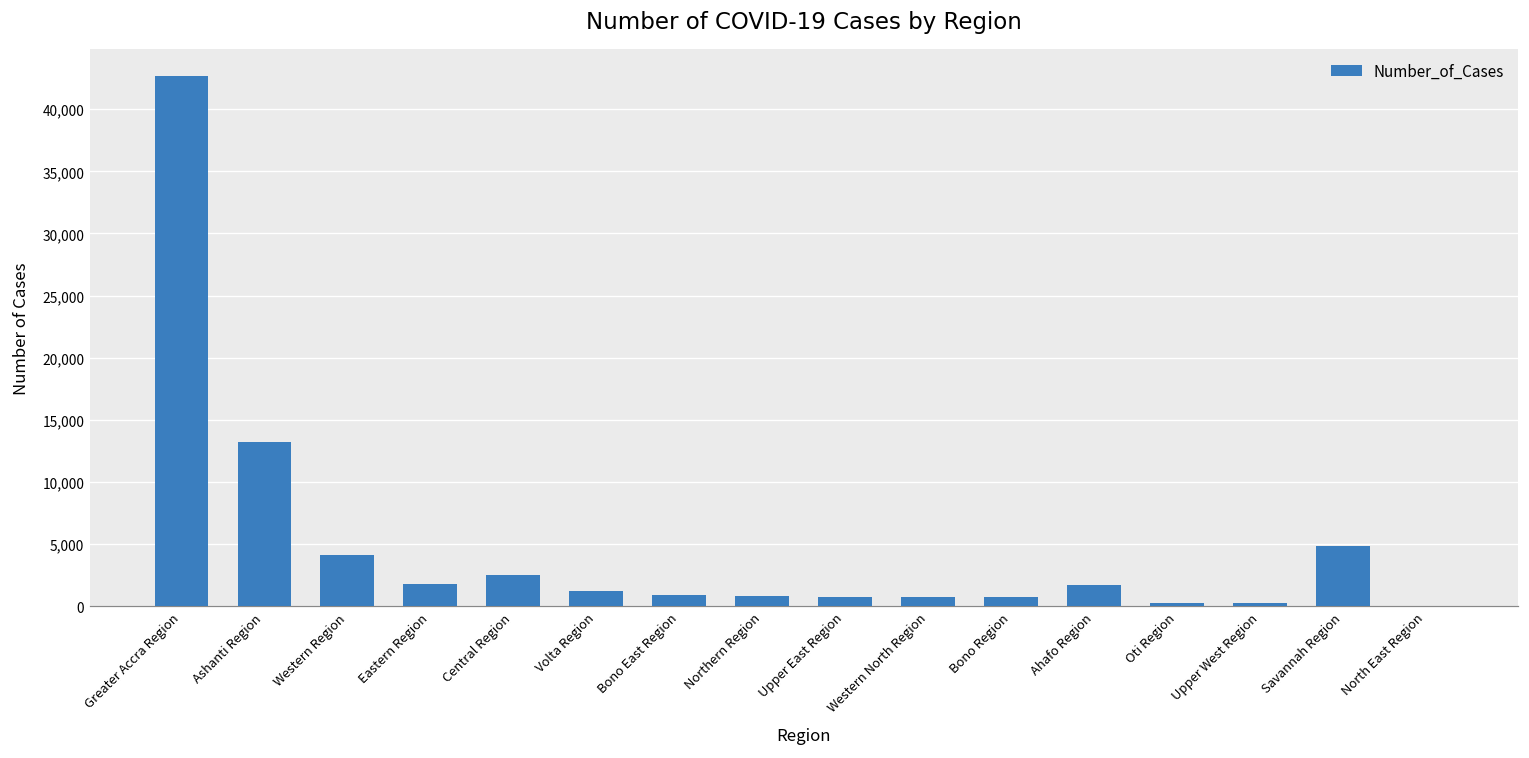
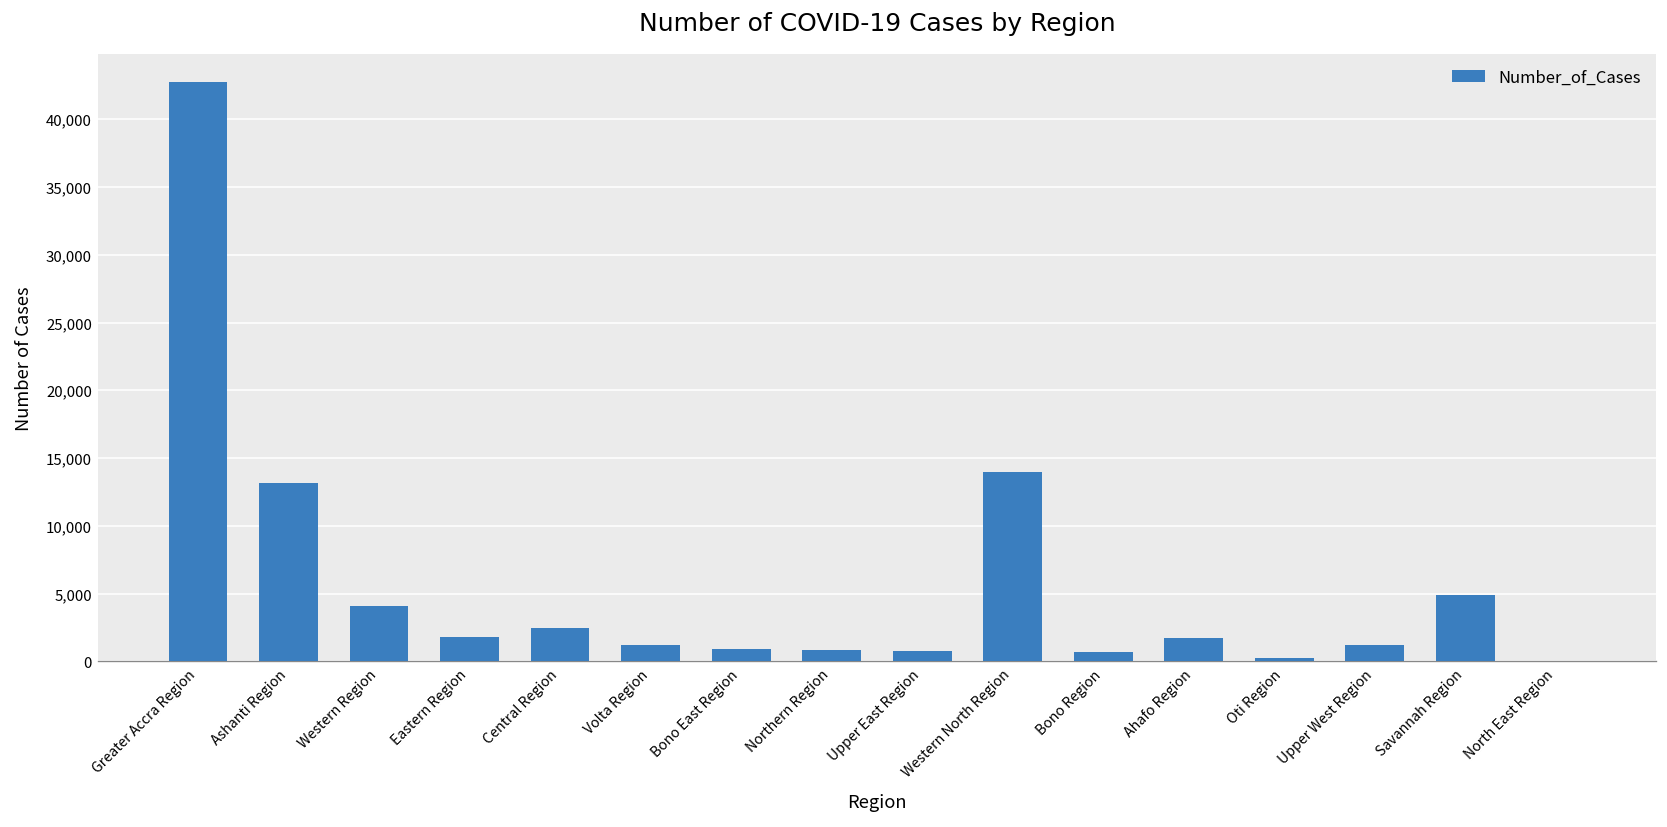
Western North Region: 700 -> 14,000
Upper West Region: 200 -> 1,200
